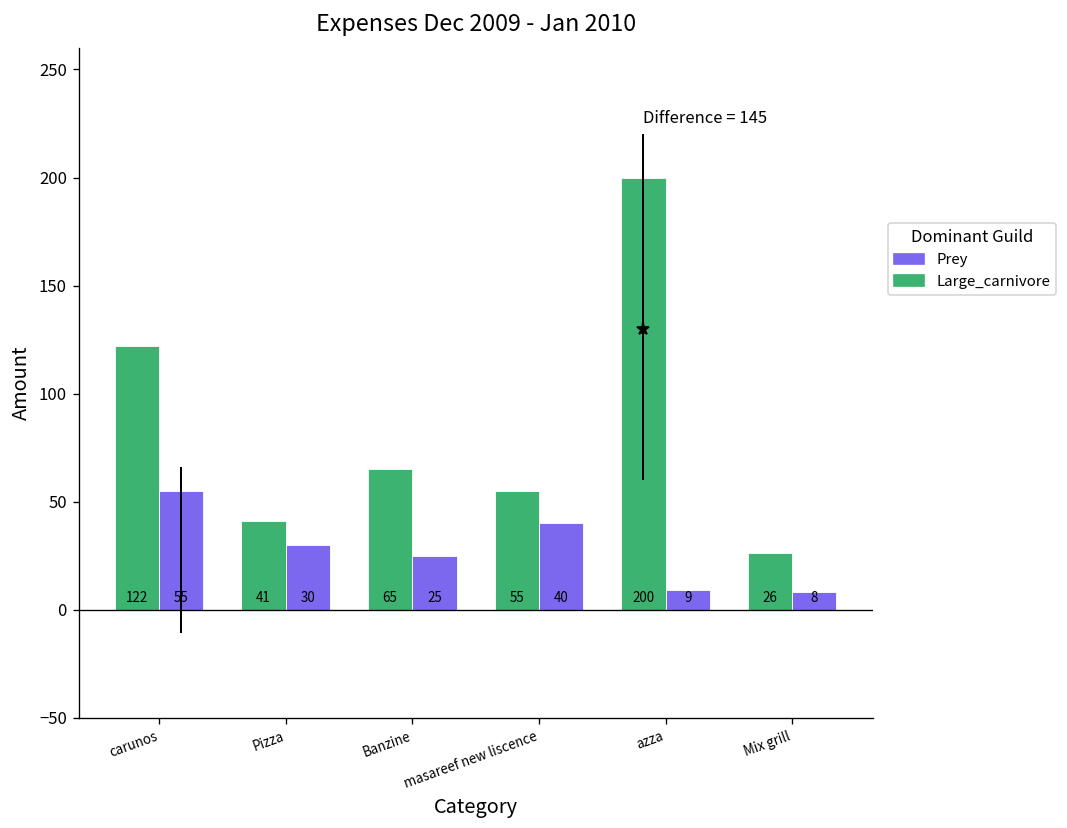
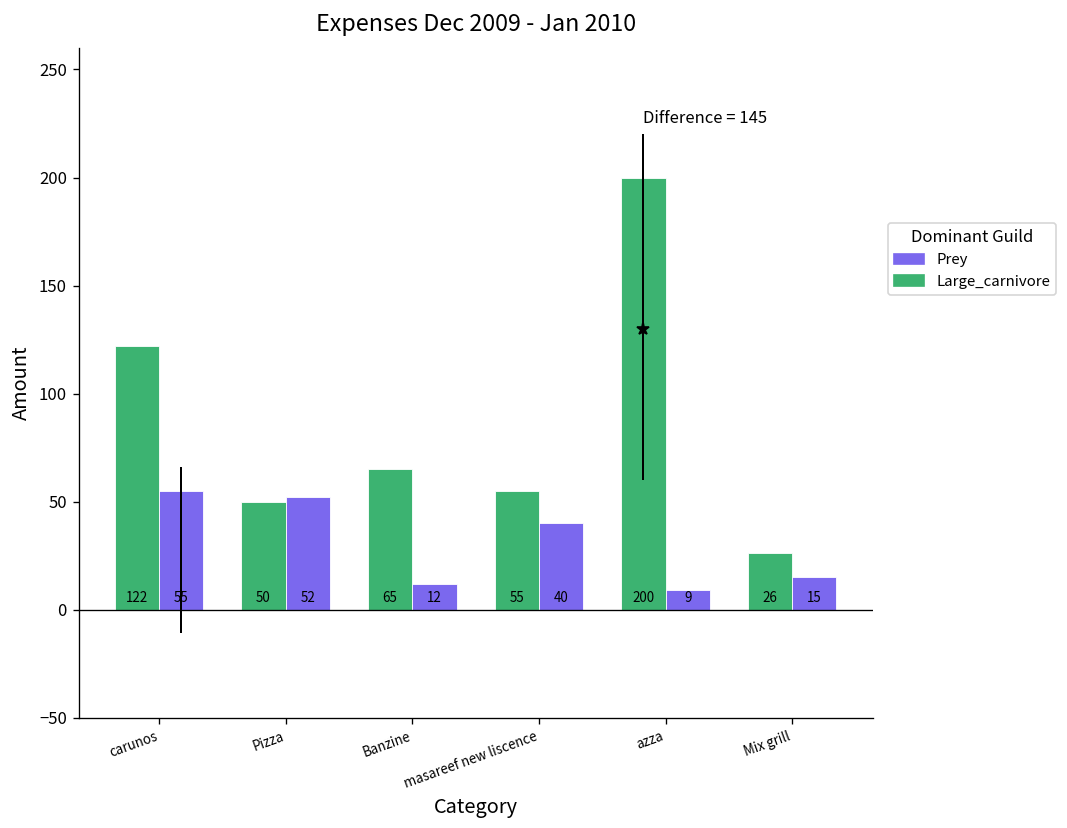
Large_carnivore, Pizza: 41 -> 50
Prey, Pizza: 30 -> 52
Prey, Banzine: 25 -> 12
Prey, Mix grill: 8 -> 15
